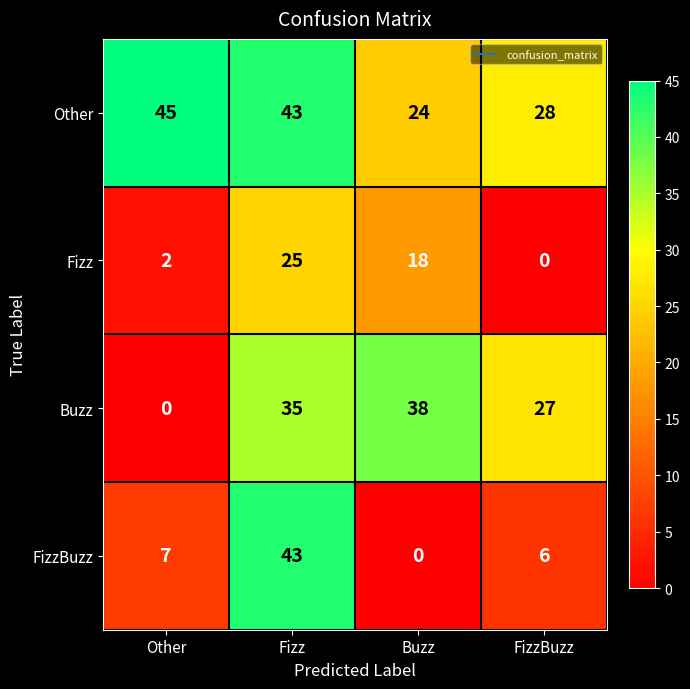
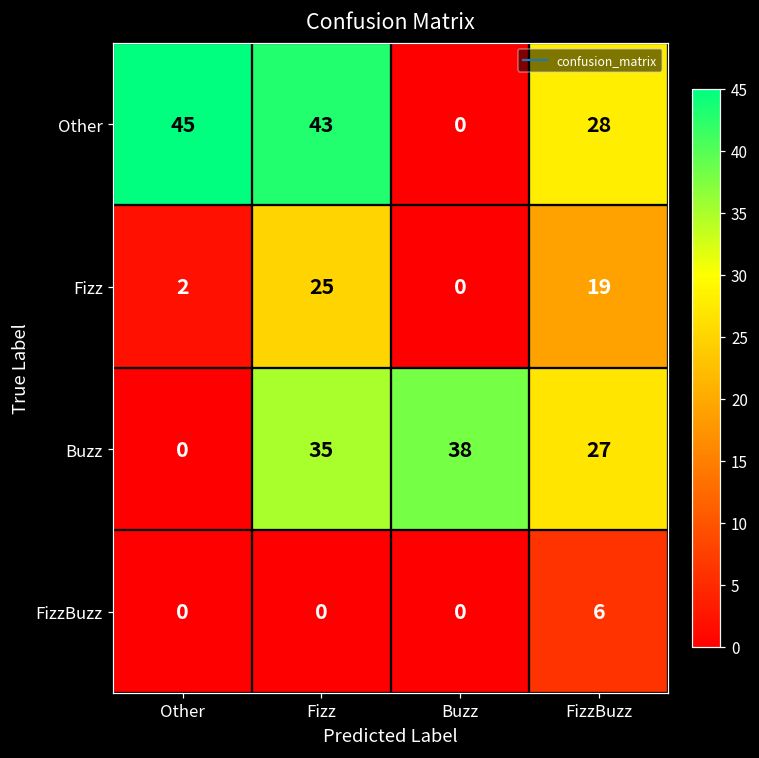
Other, Buzz: 24 -> 0
Fizz, Buzz: 18 -> 0
Fizz, FizzBuzz: 0 -> 19
FizzBuzz, Other: 7 -> 0
FizzBuzz, Fizz: 43 -> 0
